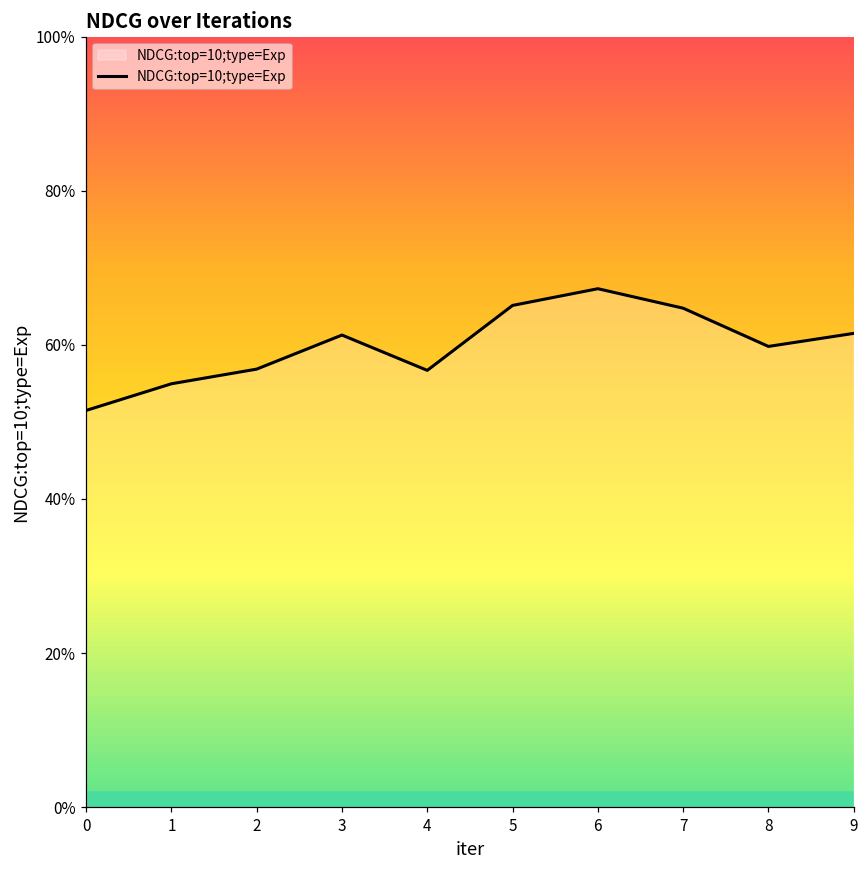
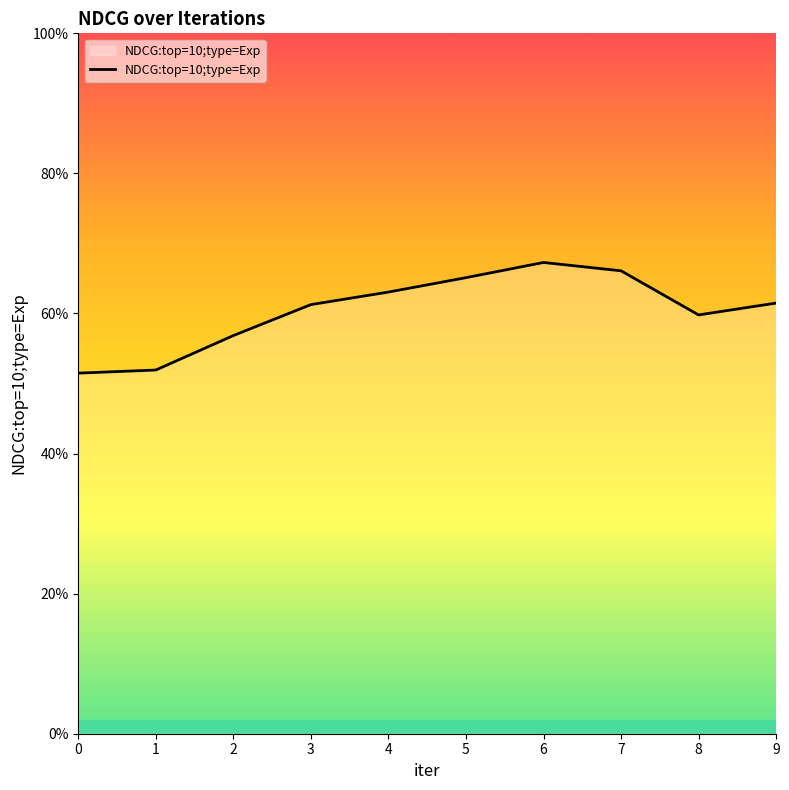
1: 55% -> 52%
4: 57% -> 63%
7: 65% -> 66%
